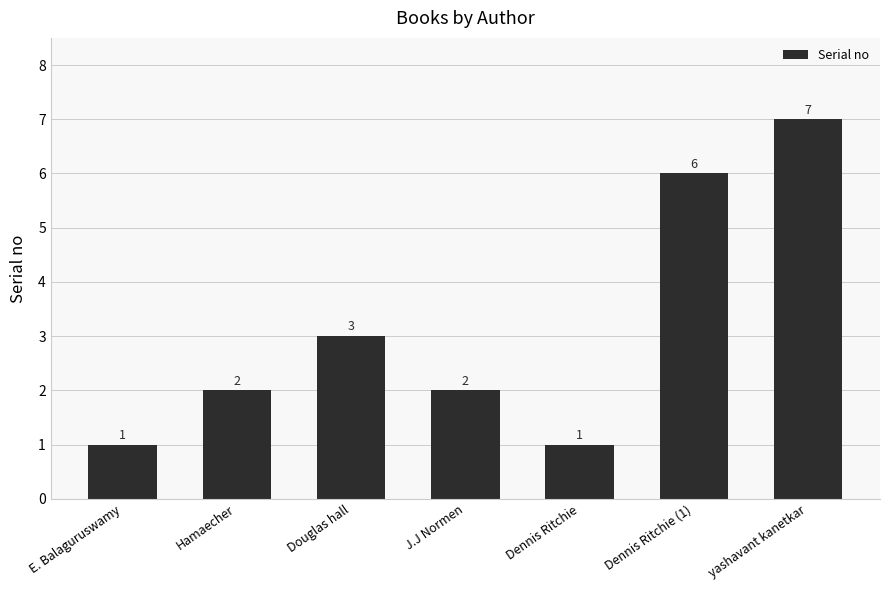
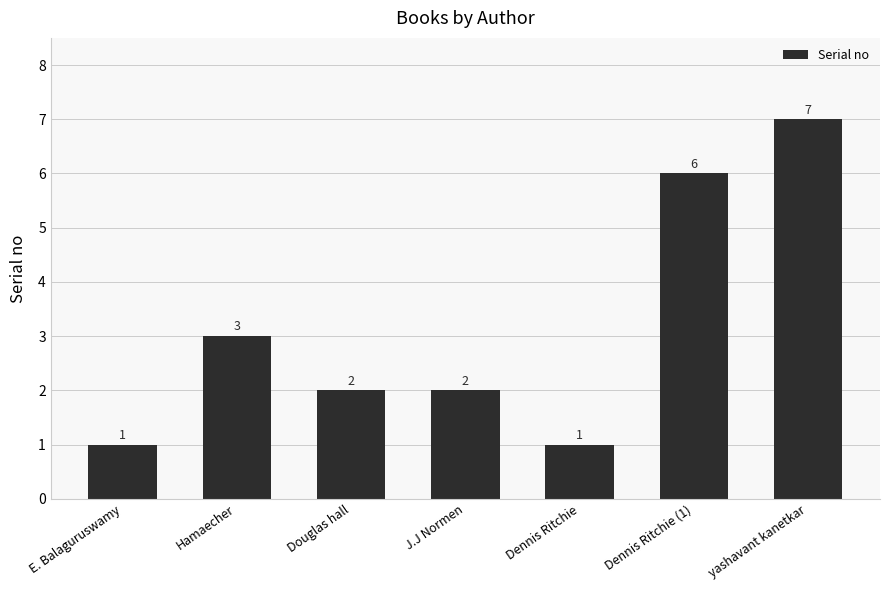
Hamaecher: 2 -> 3
Douglas hall: 3 -> 2
